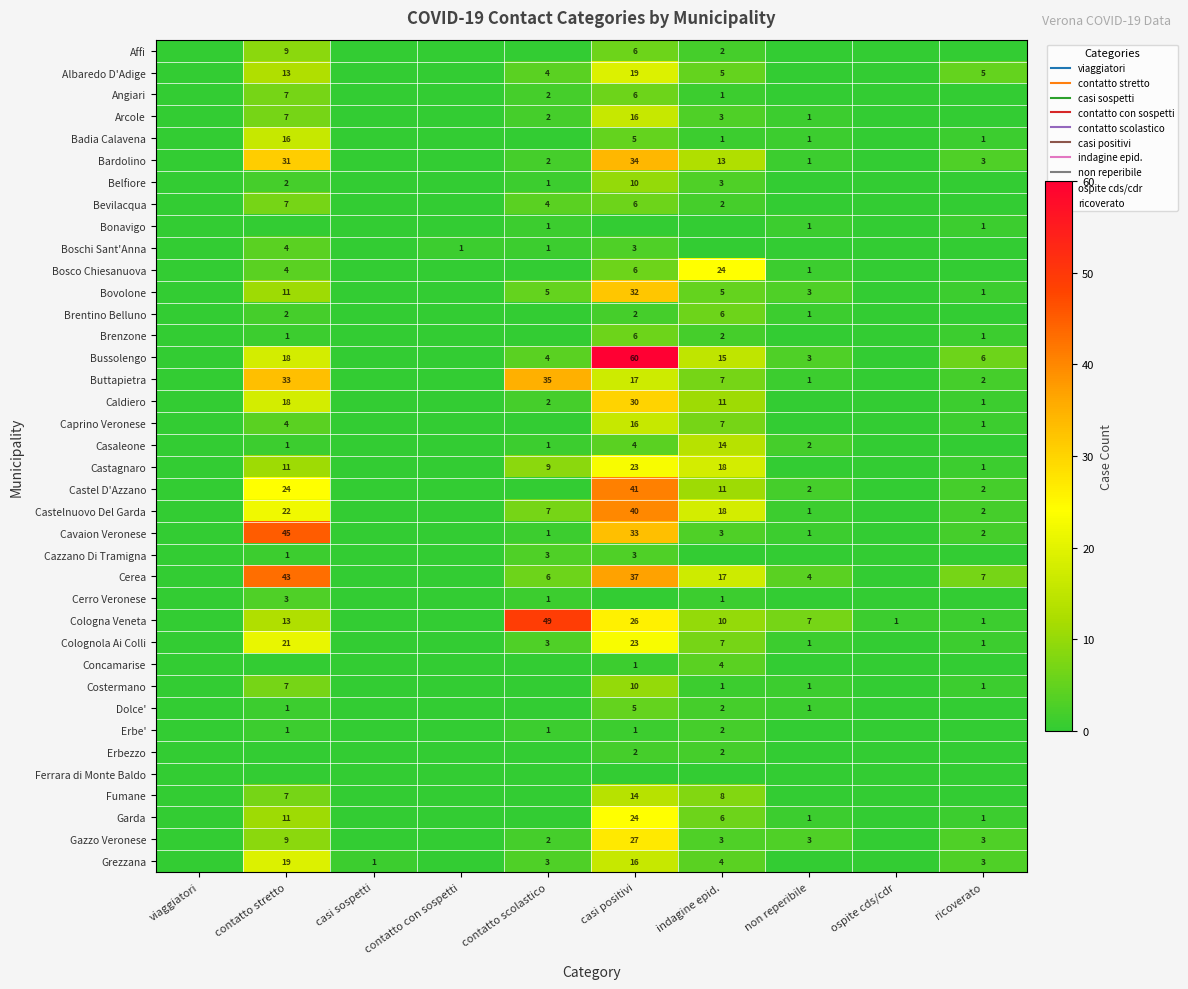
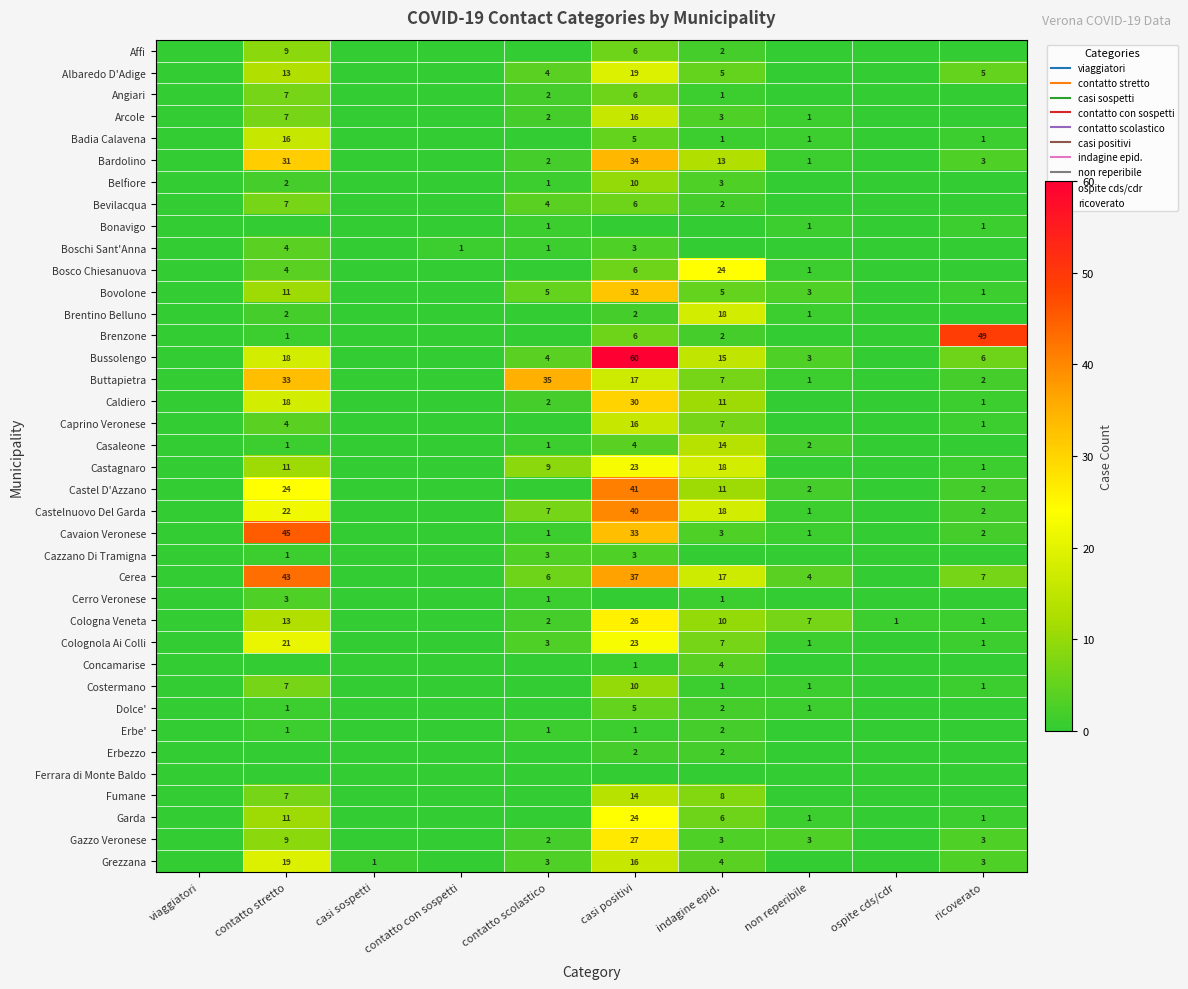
Brentino Belluno, indagine epid.: 6 -> 18
Brenzone, ricoverato: 1 -> 49
Cologna Veneta, contatto scolastico: 49 -> 2
